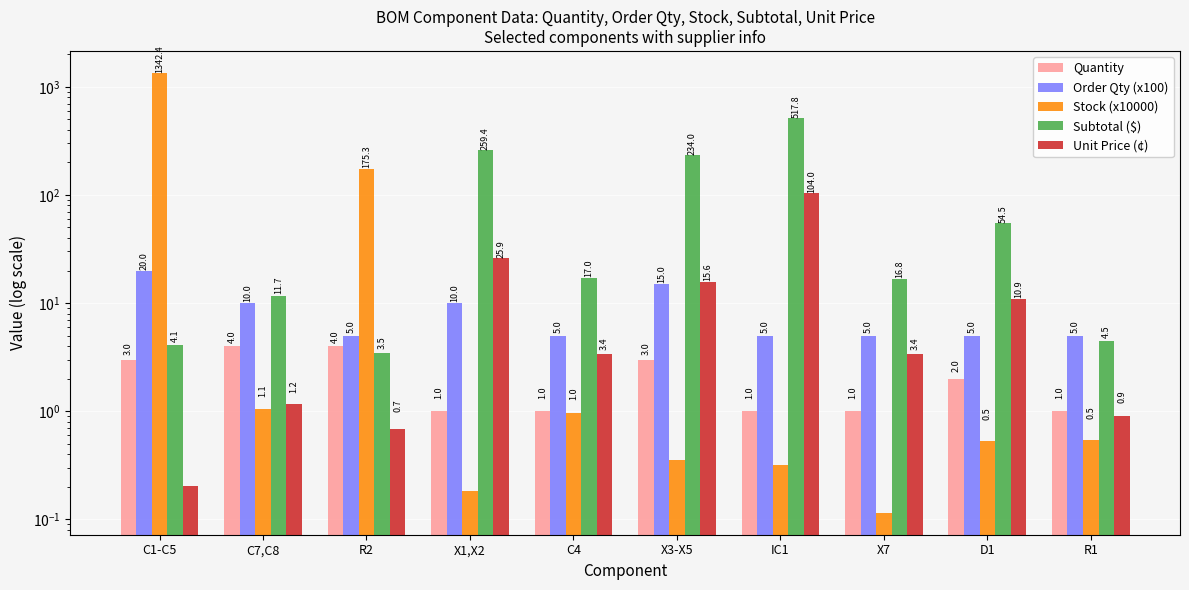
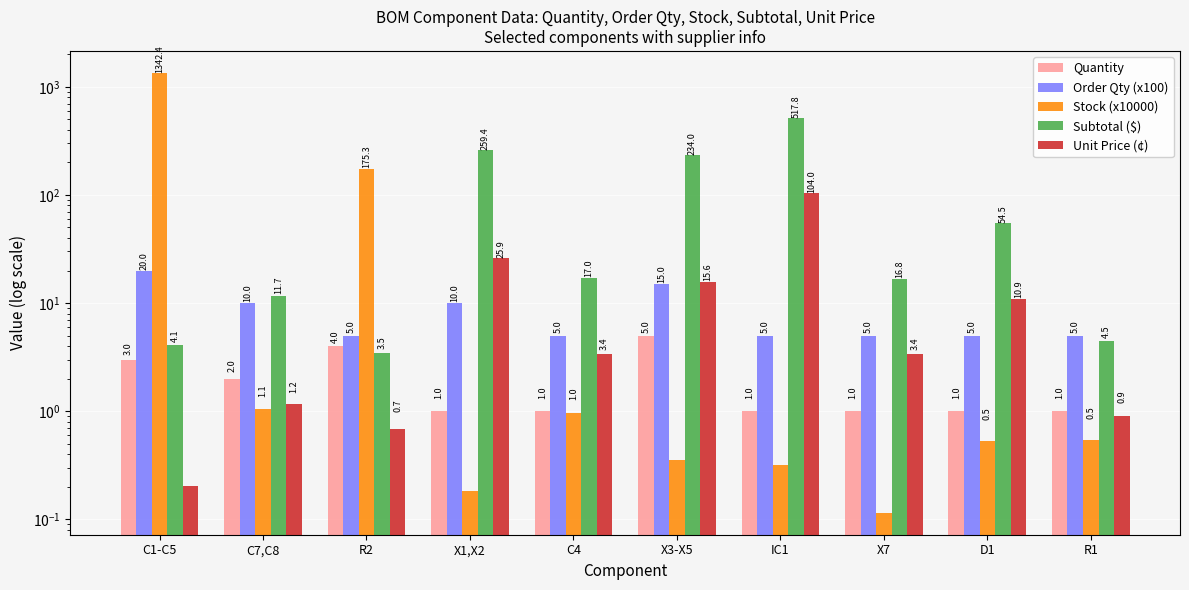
Quantity, C7,C8: 4.0 -> 2.0
Quantity, X3-X5: 3.0 -> 5.0
Quantity, D1: 2.0 -> 1.0
